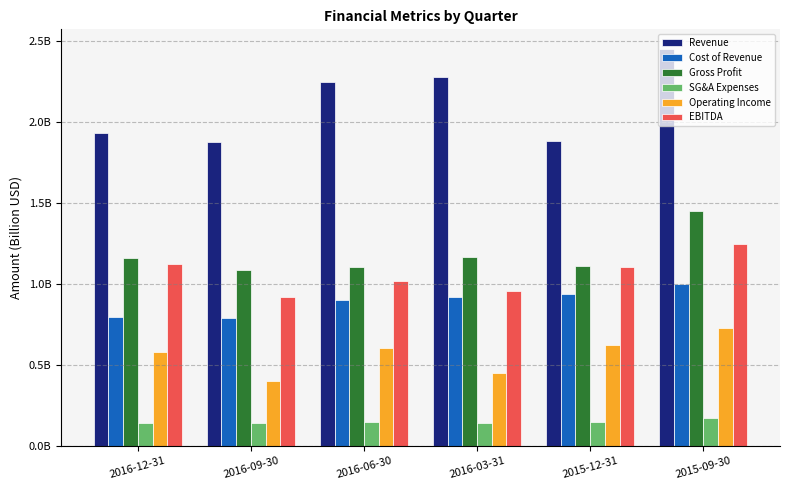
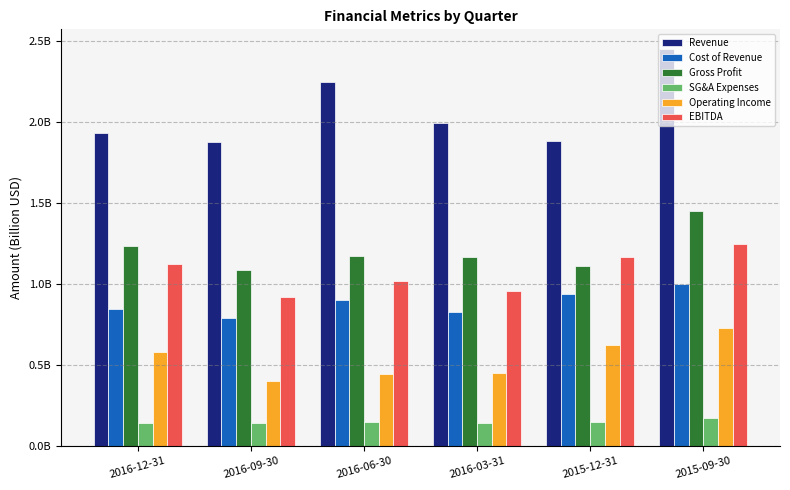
Cost of Revenue, 2016-12-31: 790000000 -> 840000000
Gross Profit, 2016-12-31: 1160000000 -> 1230000000
Gross Profit, 2016-06-30: 1100000000 -> 1170000000
Operating Income, 2016-06-30: 600000000 -> 440000000
Revenue, 2016-03-31: 2280000000 -> 1990000000
Cost of Revenue, 2016-03-31: 920000000 -> 830000000
EBITDA, 2015-12-31: 1110000000 -> 1170000000
